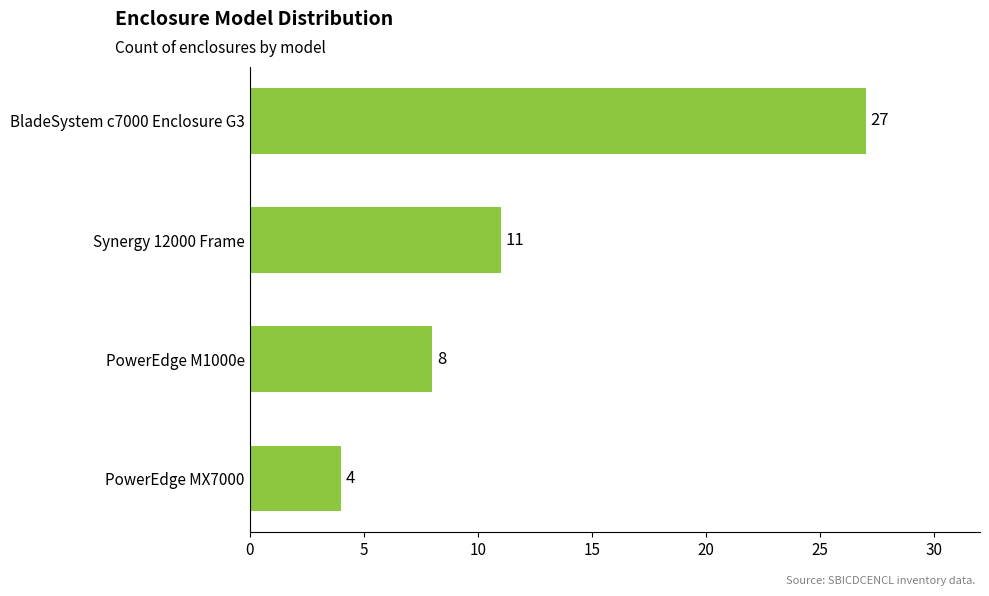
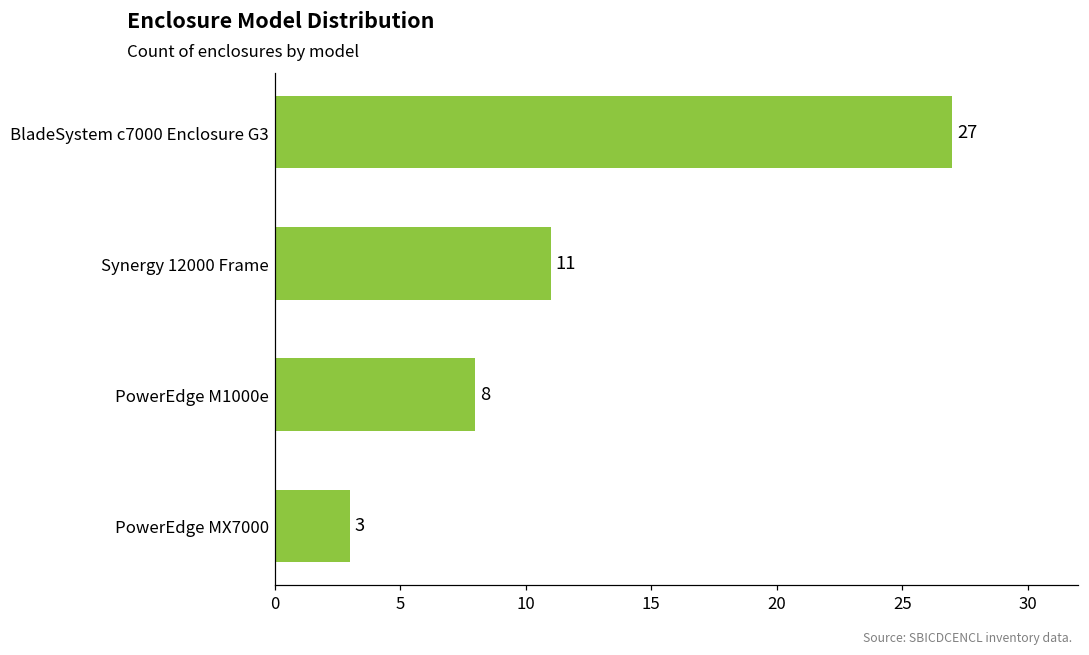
PowerEdge MX7000: 4 -> 3
